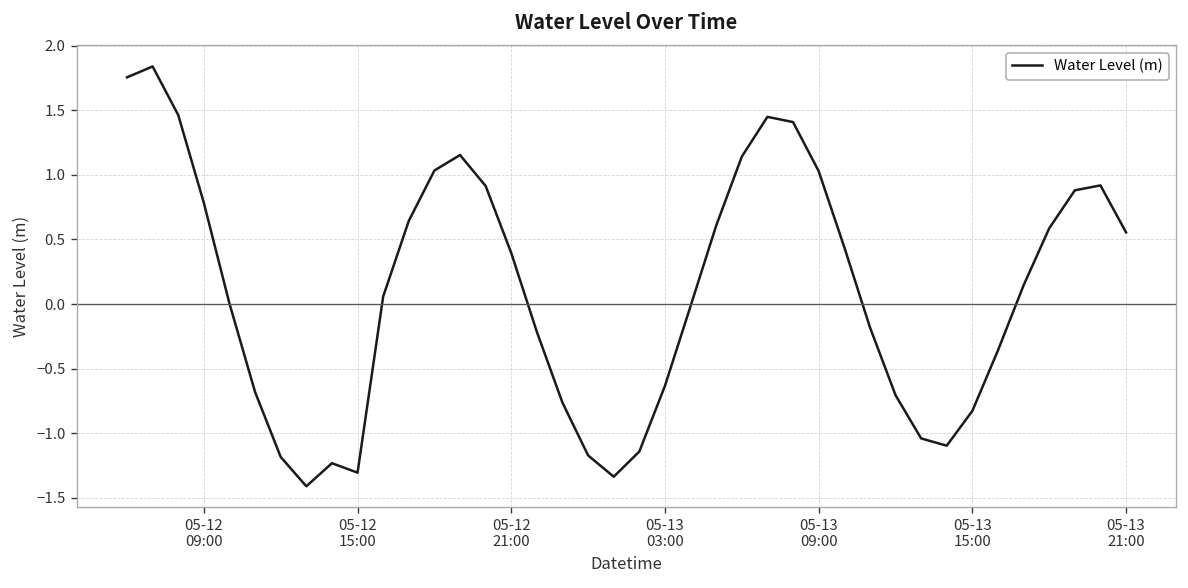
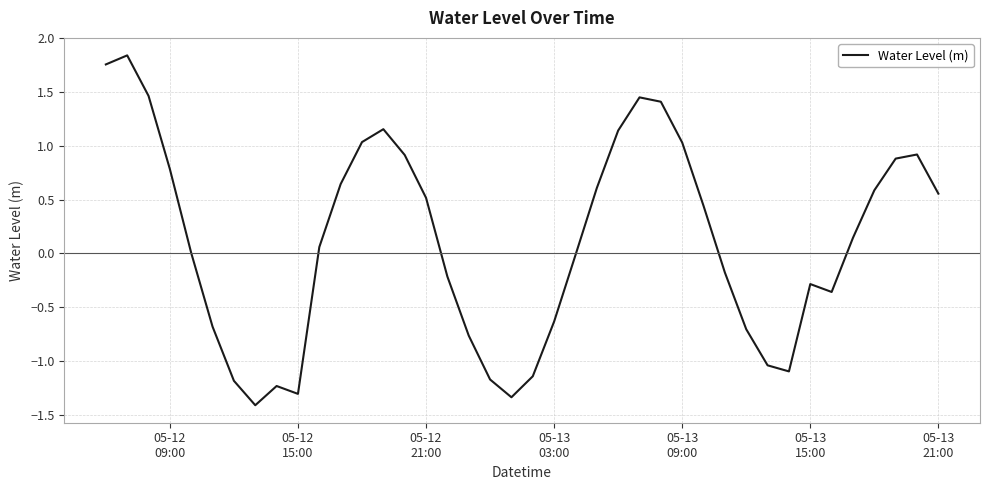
05-12 21:00: 0.40 -> 0.52
05-13 15:00: -0.83 -> -0.28
